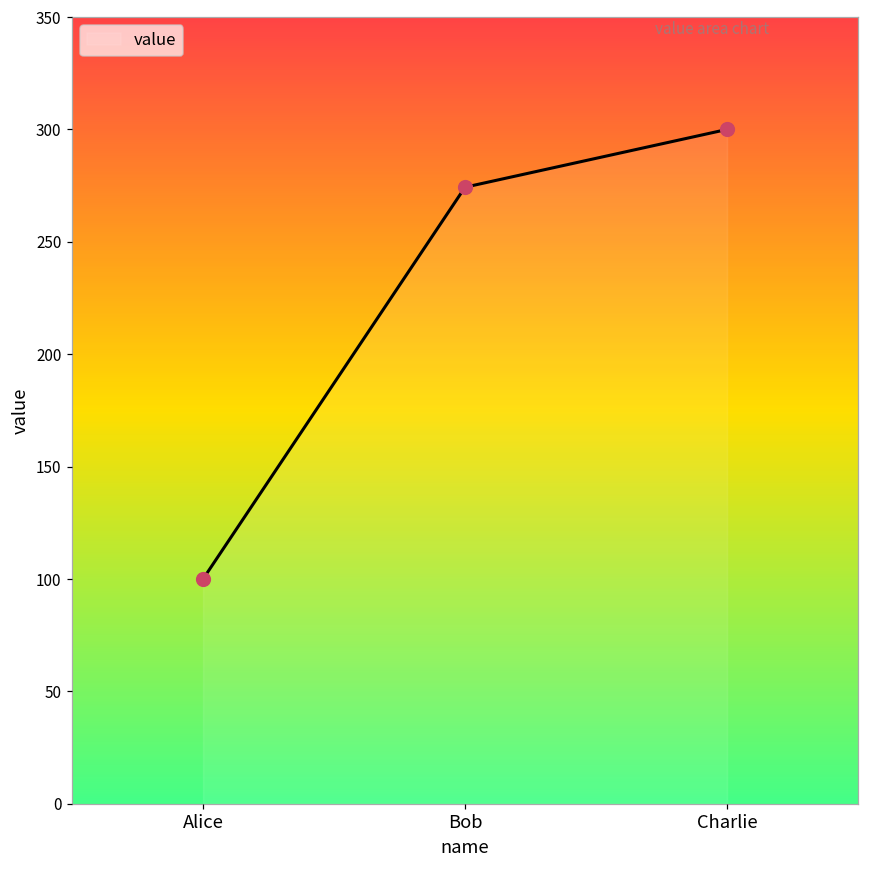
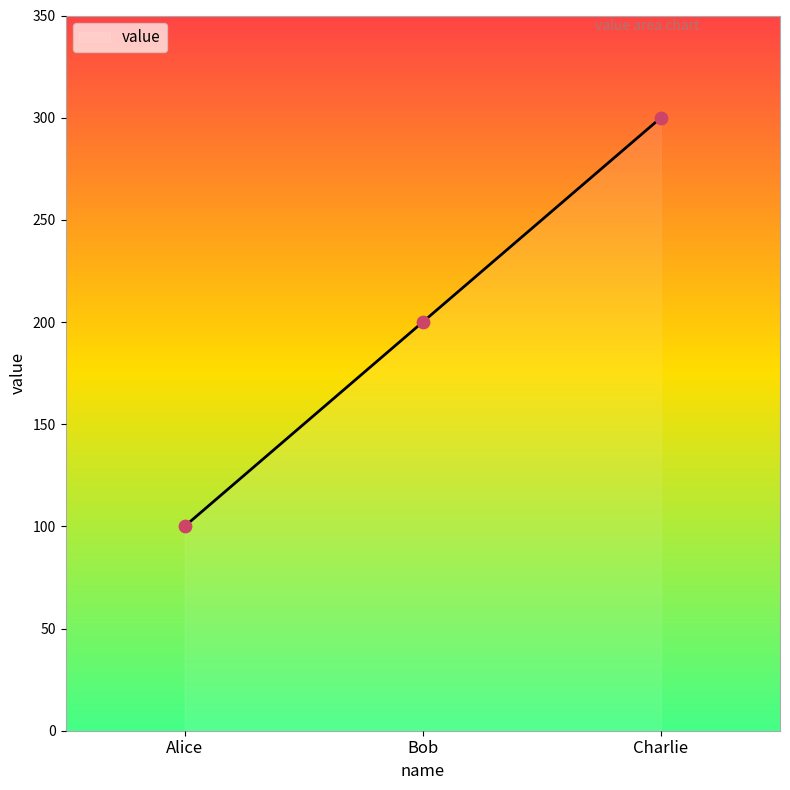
Bob: 274 -> 200
